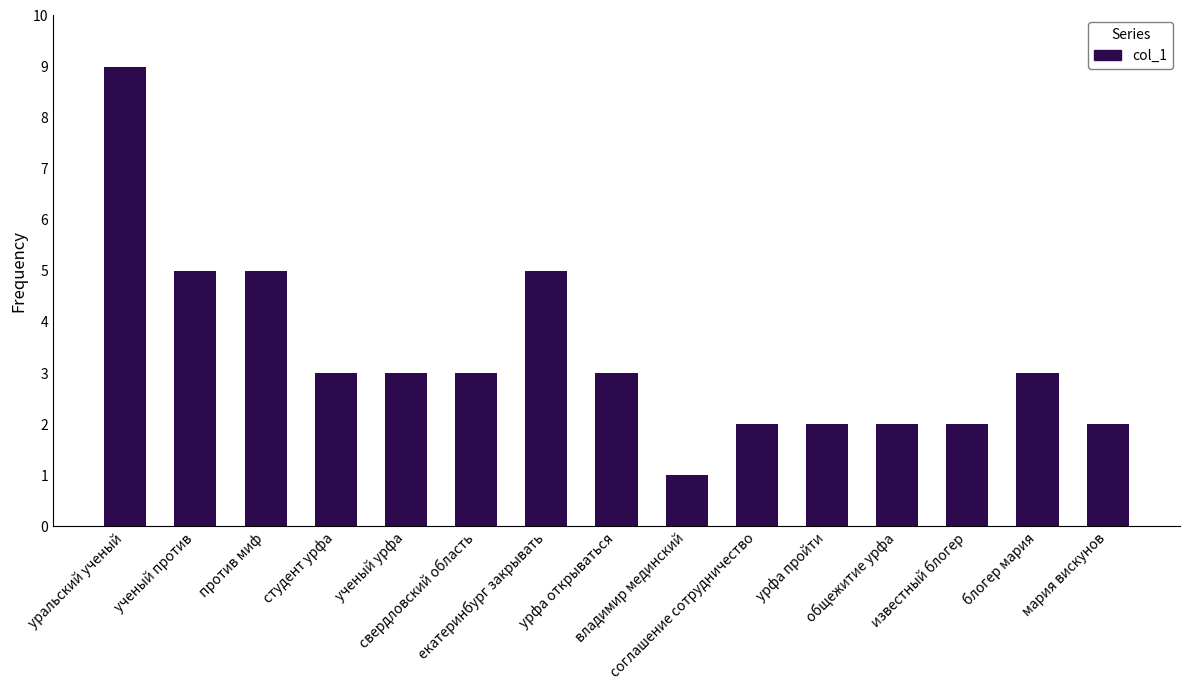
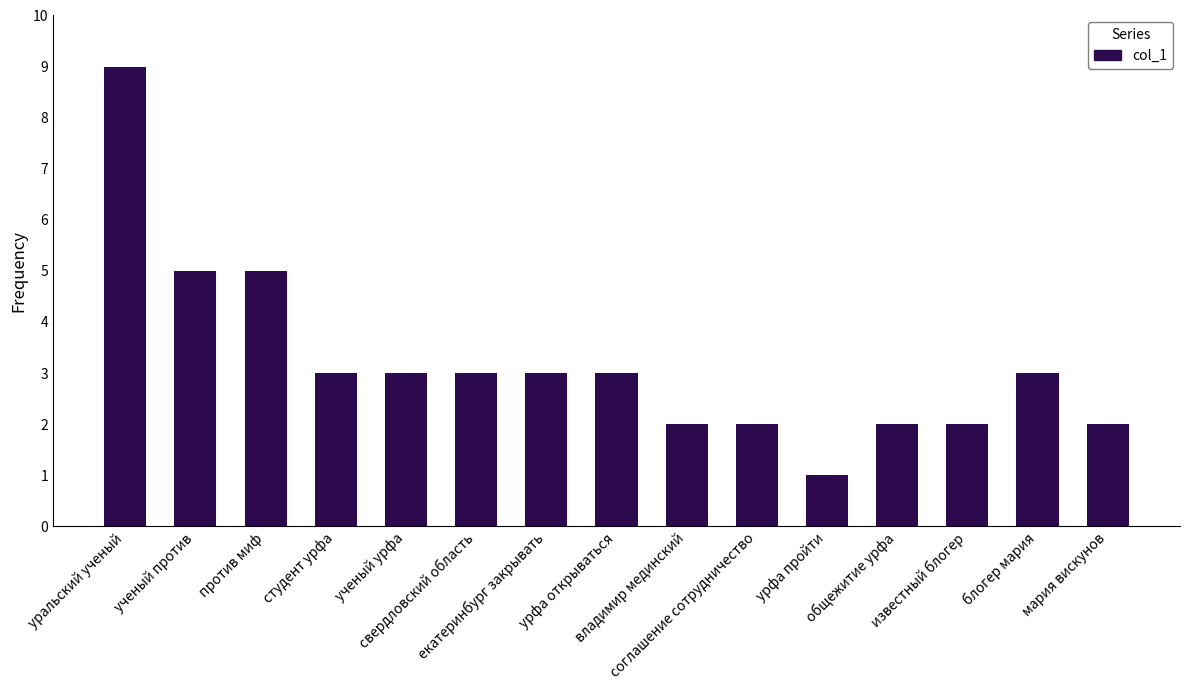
екатеринбург закрывать: 5 -> 3
владимир мединский: 1 -> 2
урфа пройти: 2 -> 1
